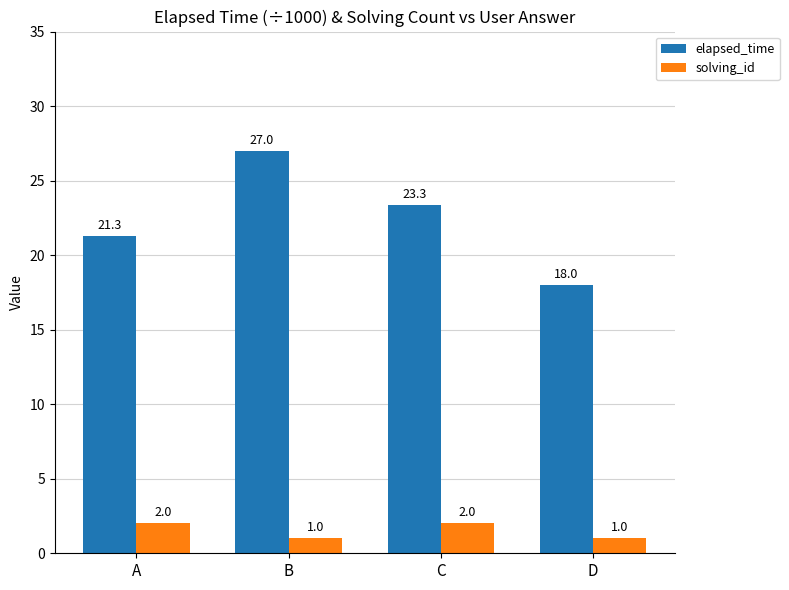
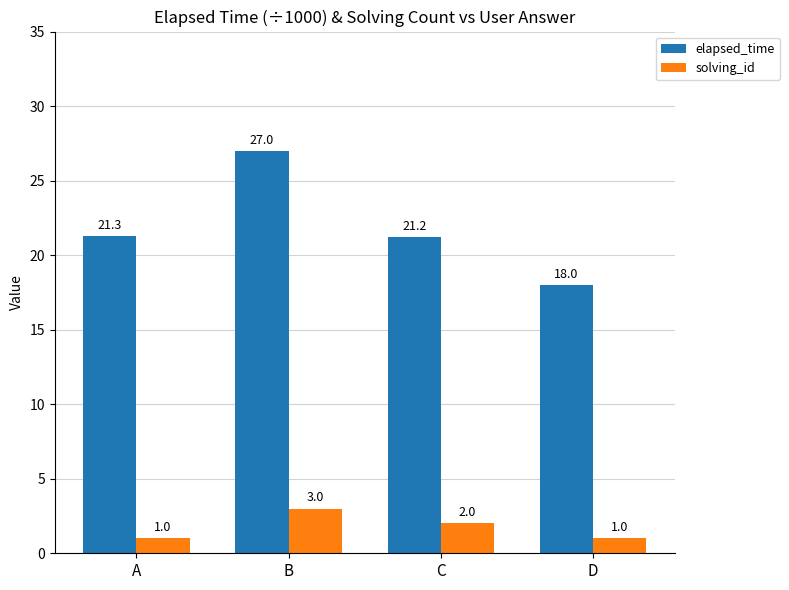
solving_id, A: 2.0 -> 1.0
solving_id, B: 1.0 -> 3.0
elapsed_time, C: 23.3 -> 21.2
